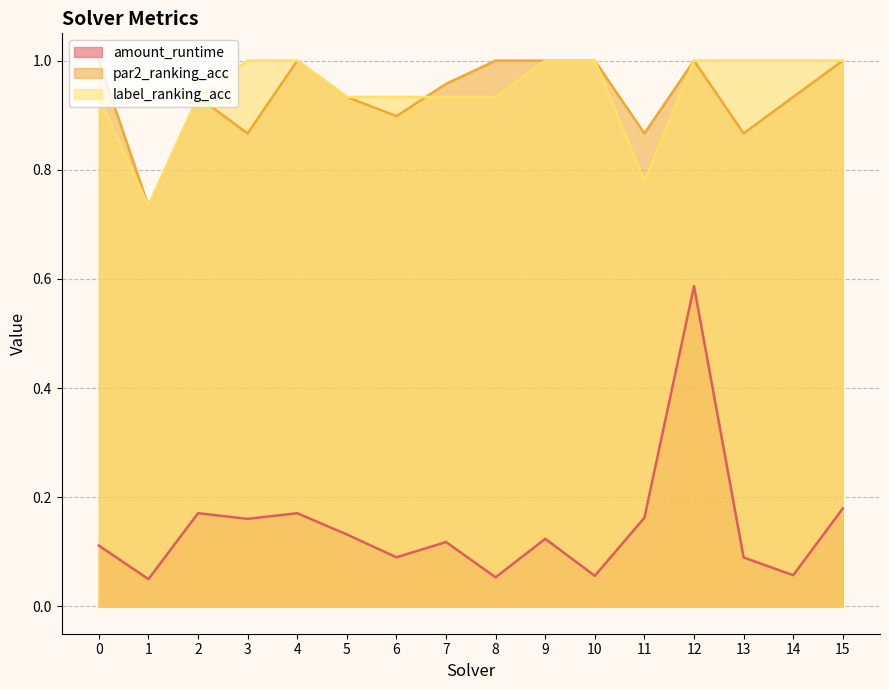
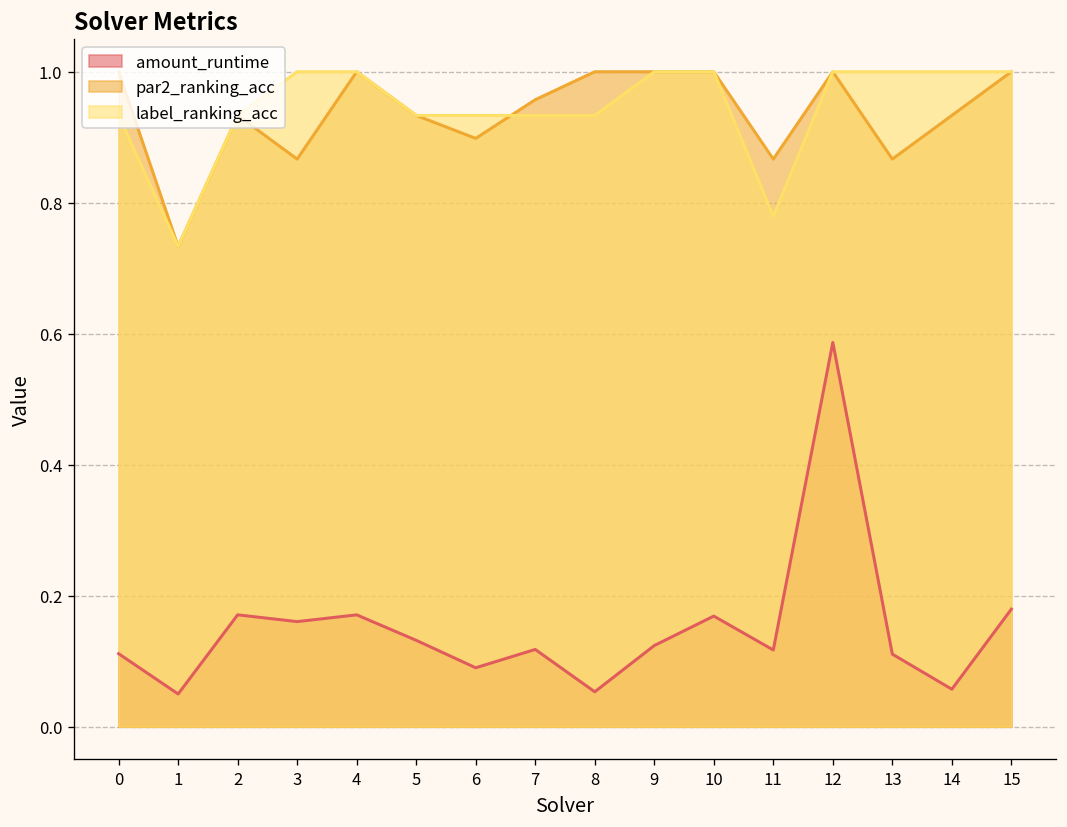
amount_runtime, 10: 0.06 -> 0.17
amount_runtime, 11: 0.16 -> 0.12
amount_runtime, 13: 0.09 -> 0.11
